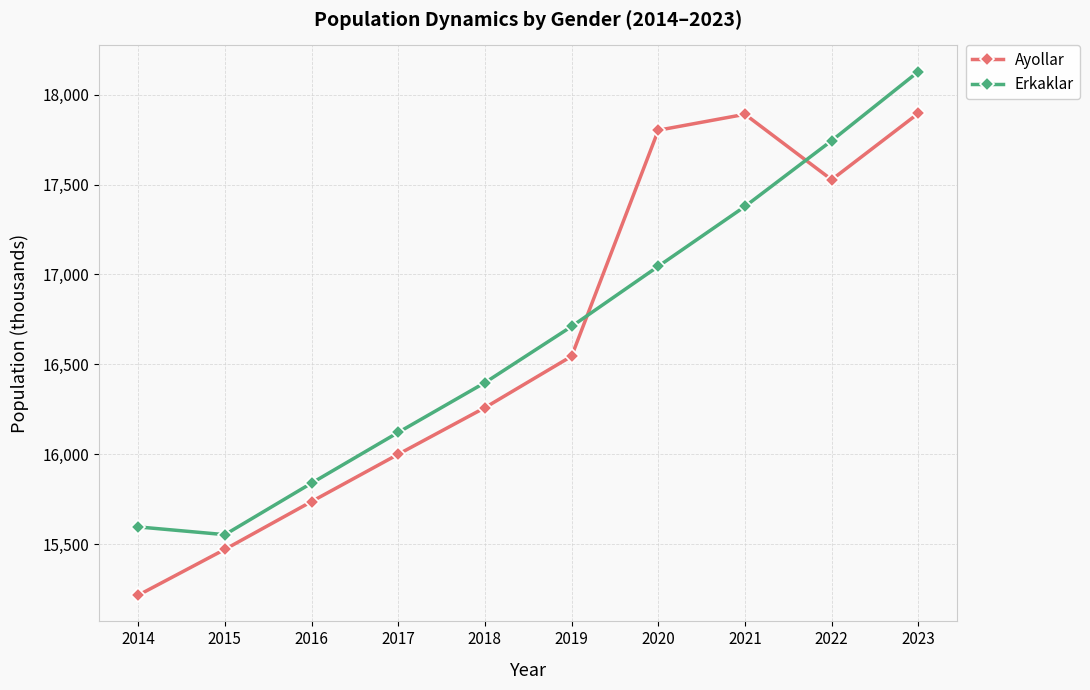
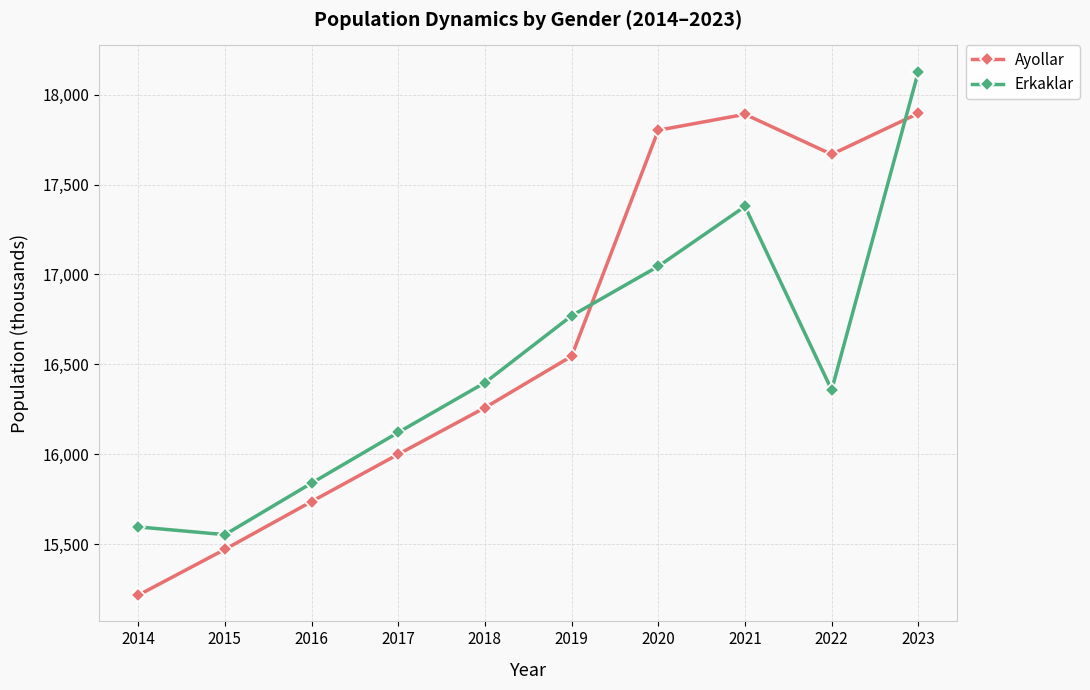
Erkaklar, 2019: 16,710 -> 16,770
Ayollar, 2022: 17,530 -> 17,670
Erkaklar, 2022: 17,740 -> 16,360
